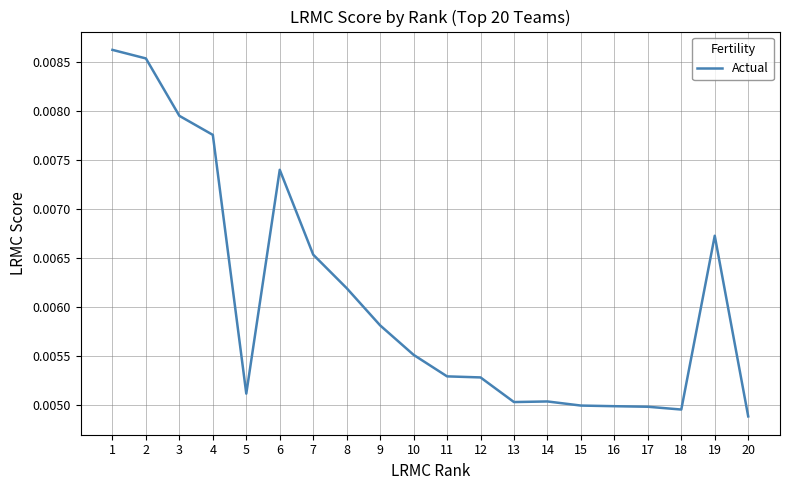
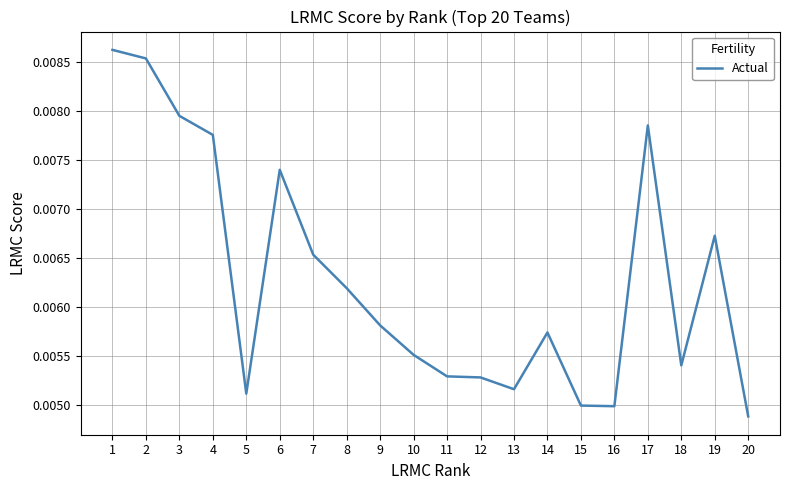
13: 0.0050 -> 0.0052
14: 0.0050 -> 0.0057
17: 0.0050 -> 0.0079
18: 0.0050 -> 0.0054
